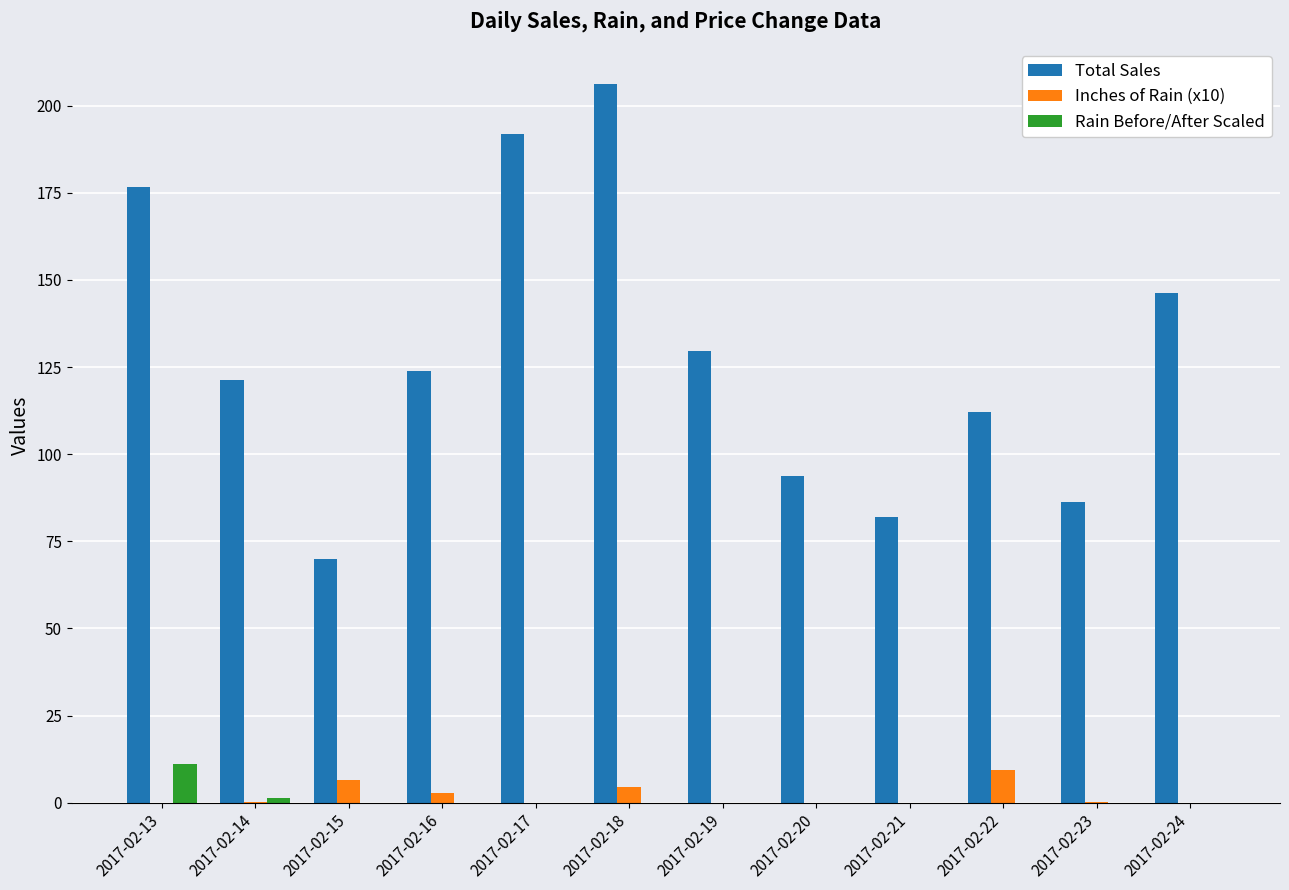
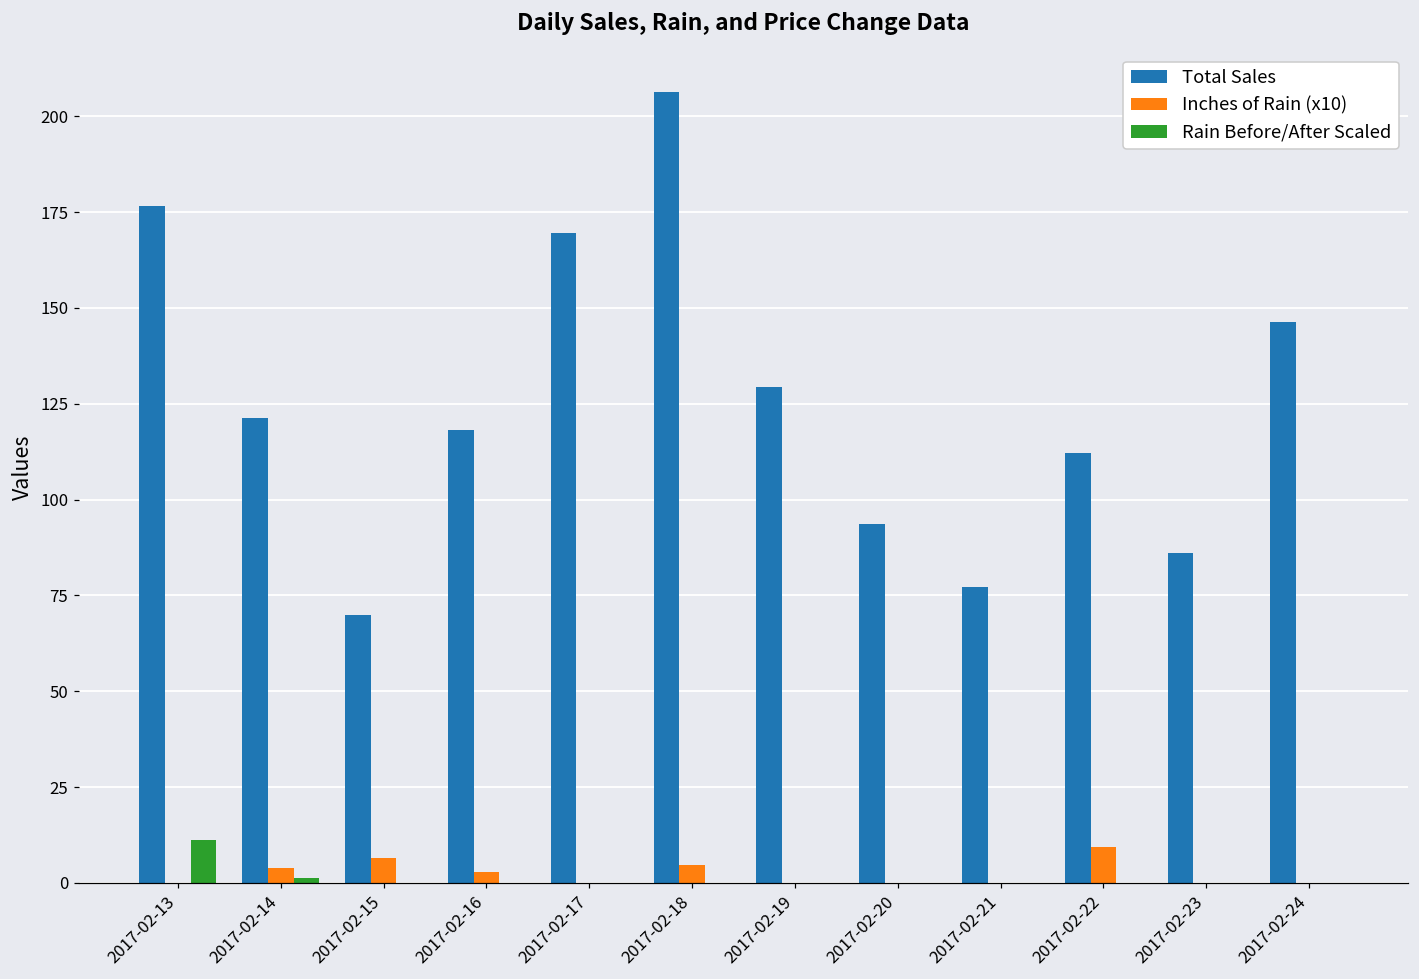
Inches of Rain (x10), 2017-02-14: 0 -> 4
Total Sales, 2017-02-16: 124 -> 118
Total Sales, 2017-02-17: 192 -> 170
Total Sales, 2017-02-21: 82 -> 77
